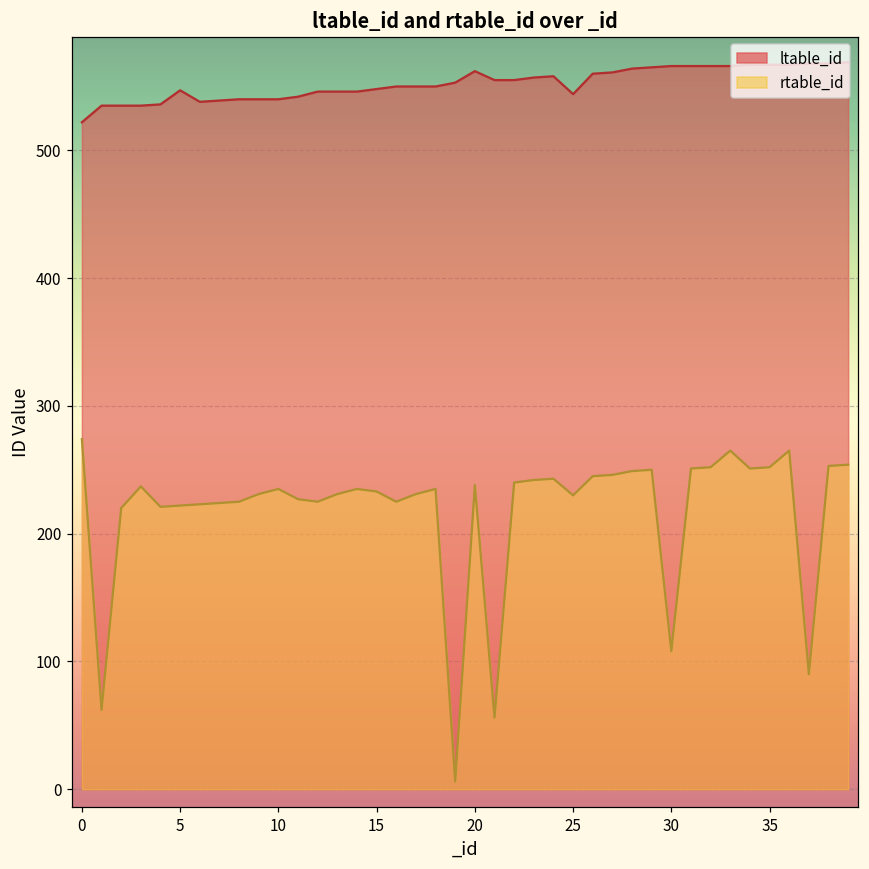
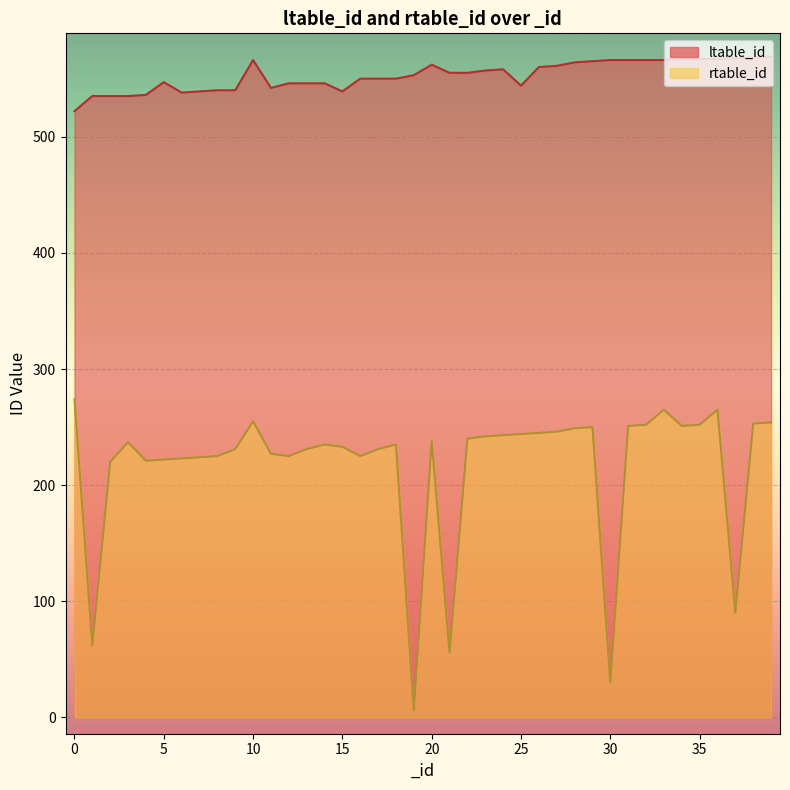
ltable_id, 10: 540 -> 566
rtable_id, 10: 235 -> 255
ltable_id, 15: 548 -> 539
rtable_id, 25: 230 -> 244
rtable_id, 30: 108 -> 30
